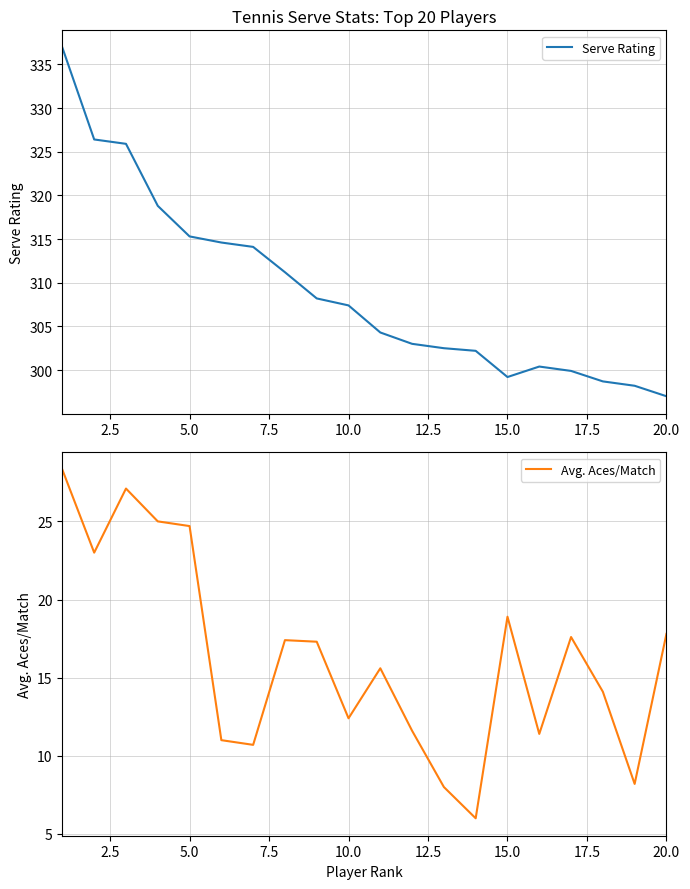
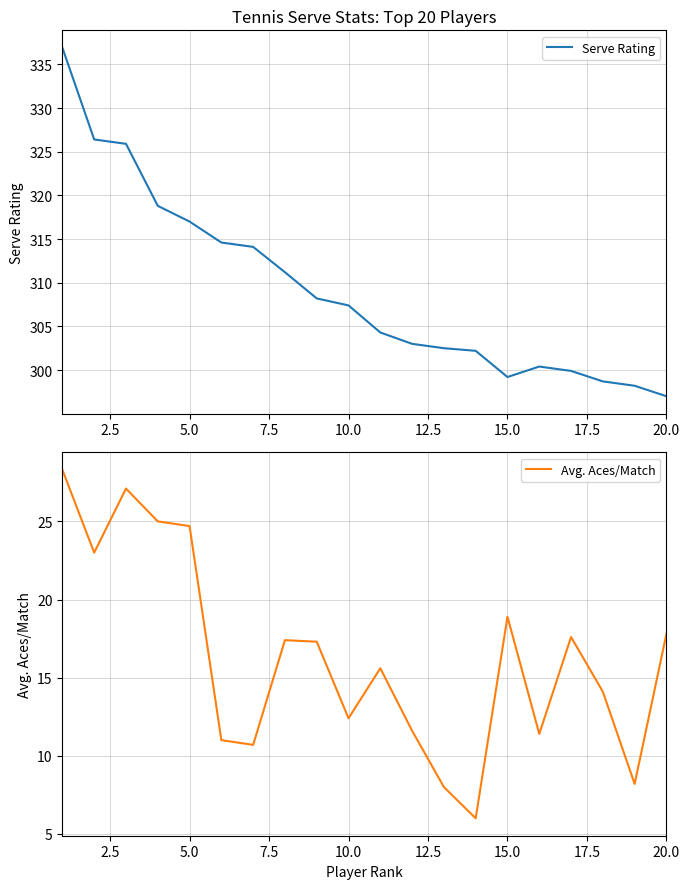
Tennis Serve Stats: Top 20 Players, 5.0: 315 -> 317
